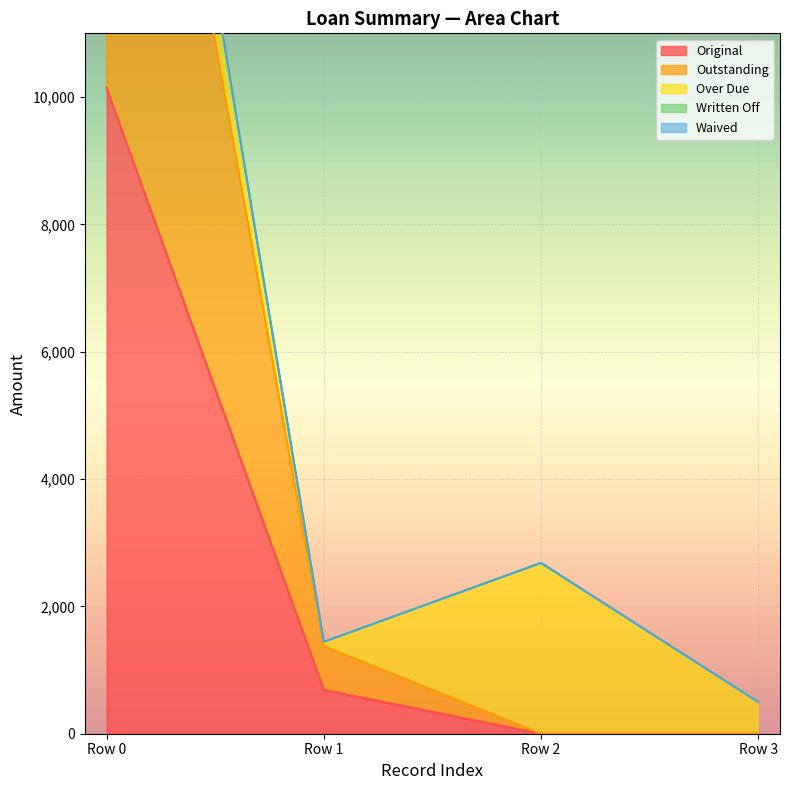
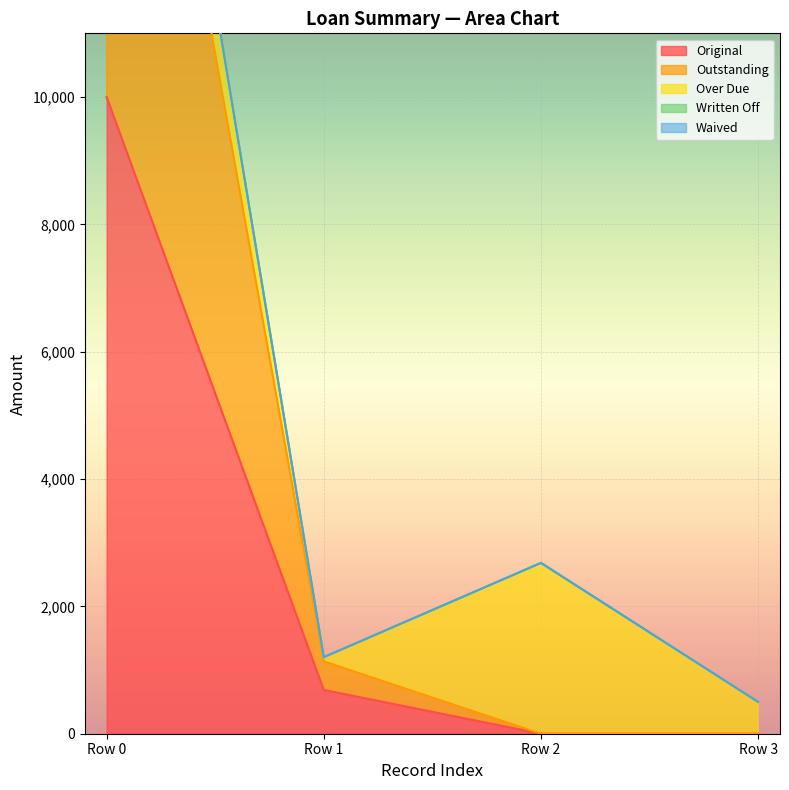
Original, Row 0: 10,100 -> 10,000
Outstanding, Row 1: 700 -> 400
